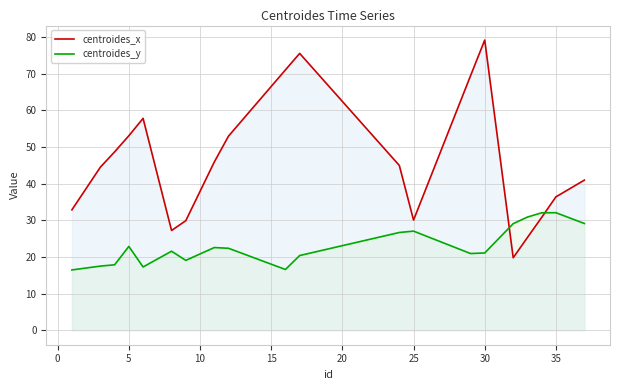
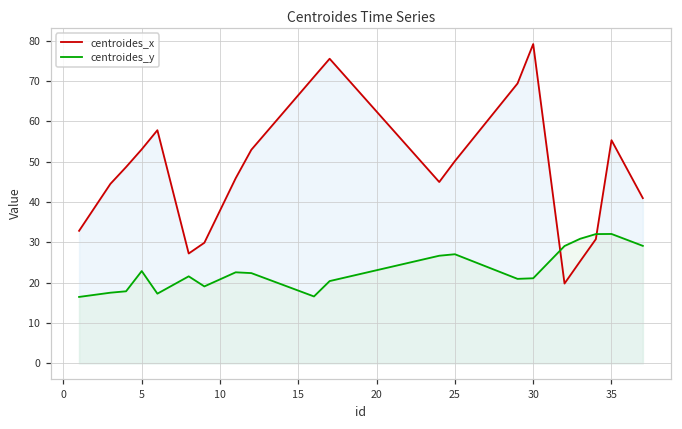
centroides_x, 25: 30 -> 50
centroides_x, 35: 36 -> 55
